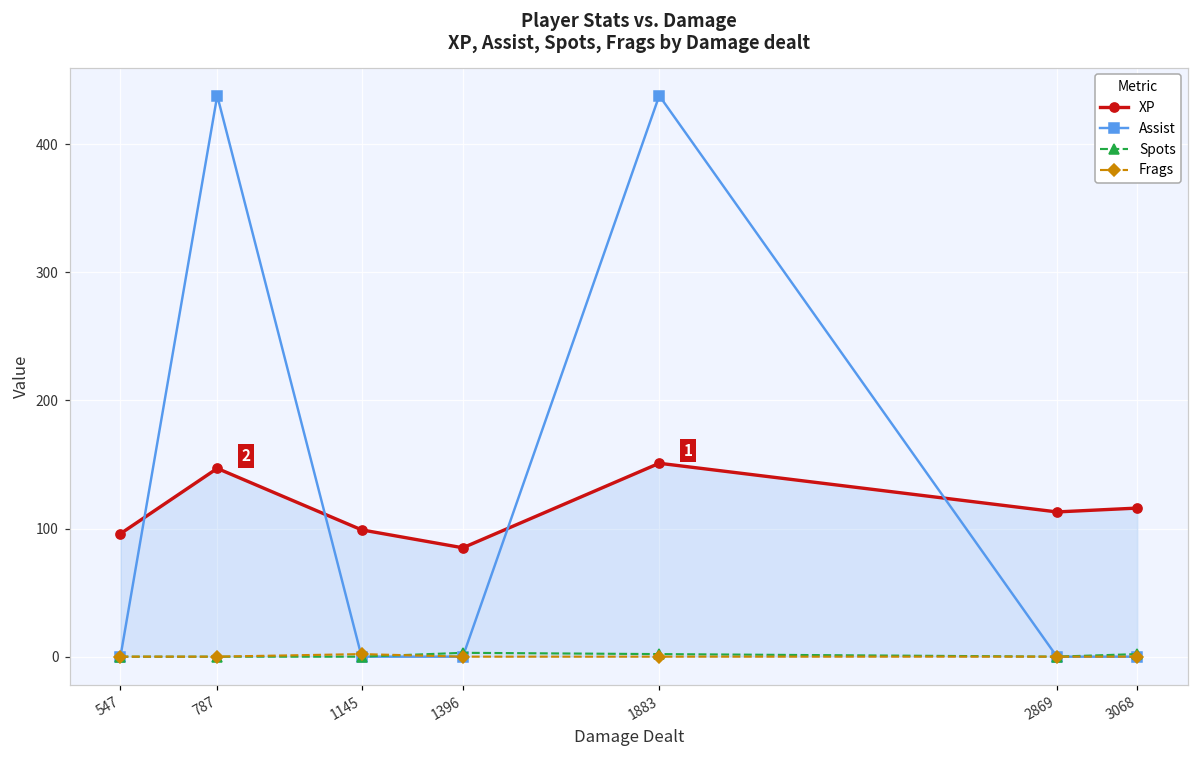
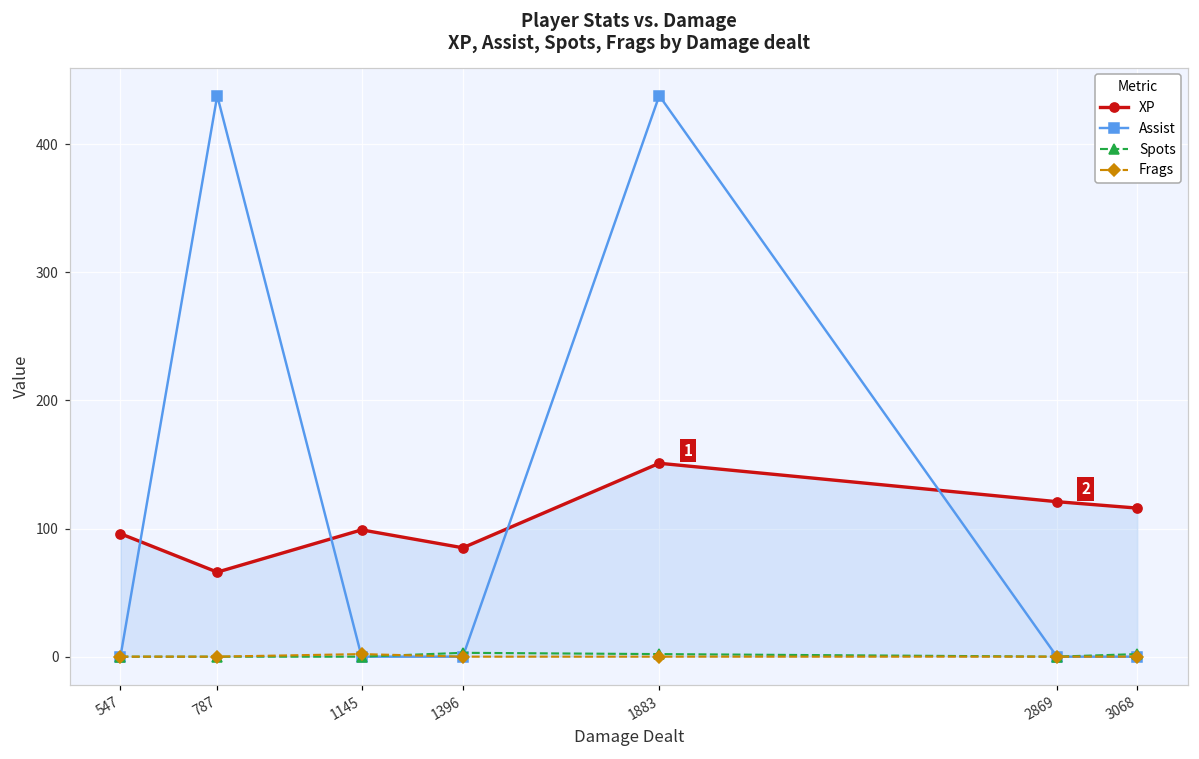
XP, 787: 147 -> 66
XP, 2869: 113 -> 121
